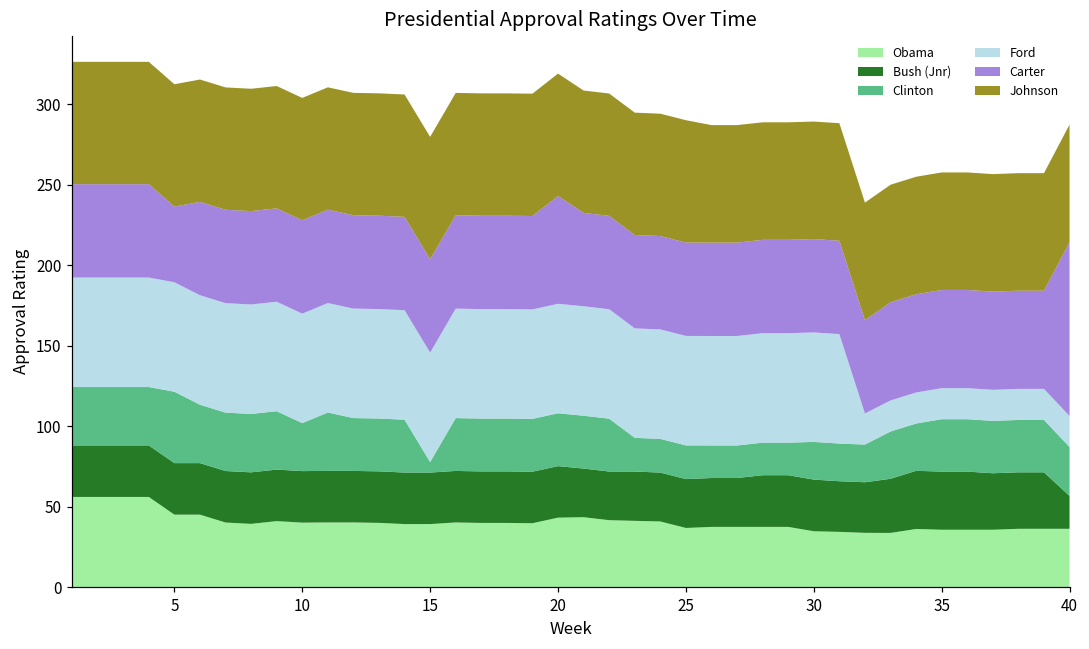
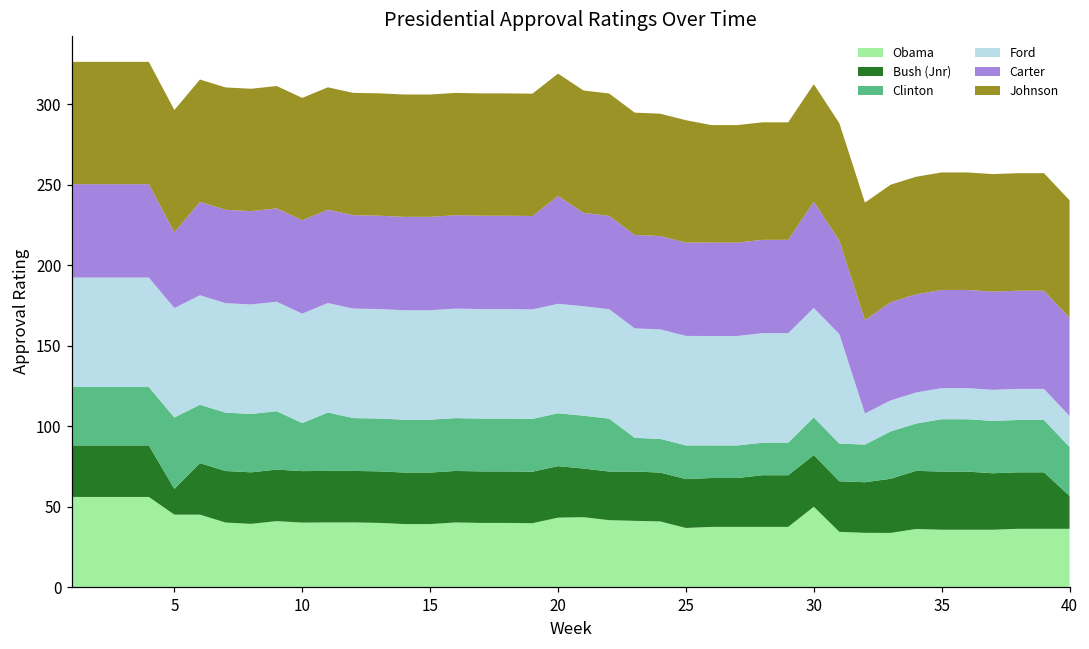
Bush (Jnr), 5: 32 -> 16
Clinton, 15: 7 -> 33
Obama, 30: 35 -> 50
Carter, 30: 58 -> 66
Carter, 40: 108 -> 61
